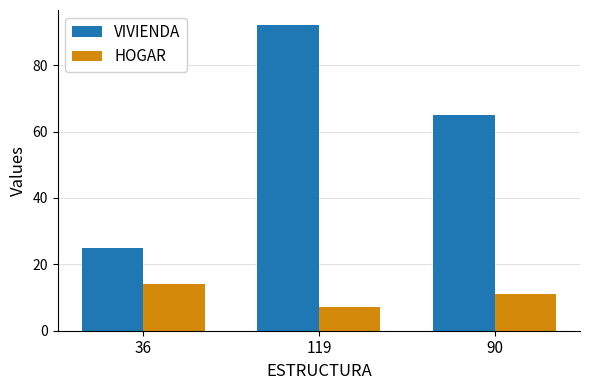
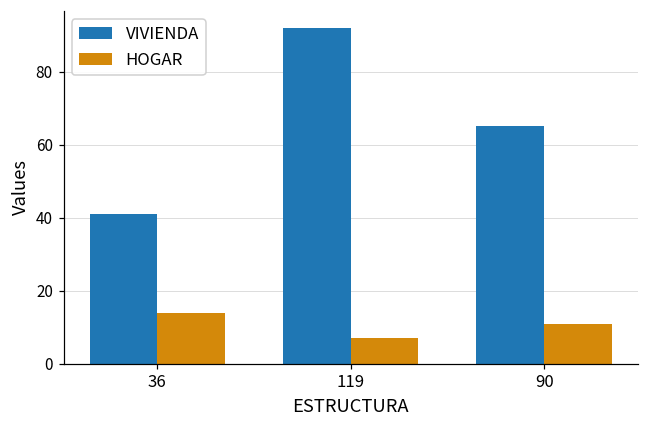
VIVIENDA, 36: 25 -> 41
